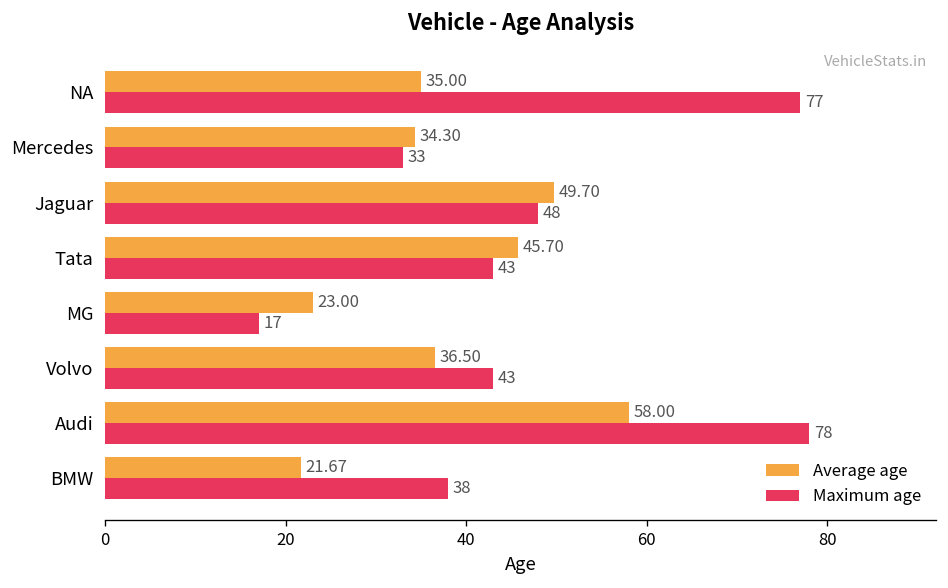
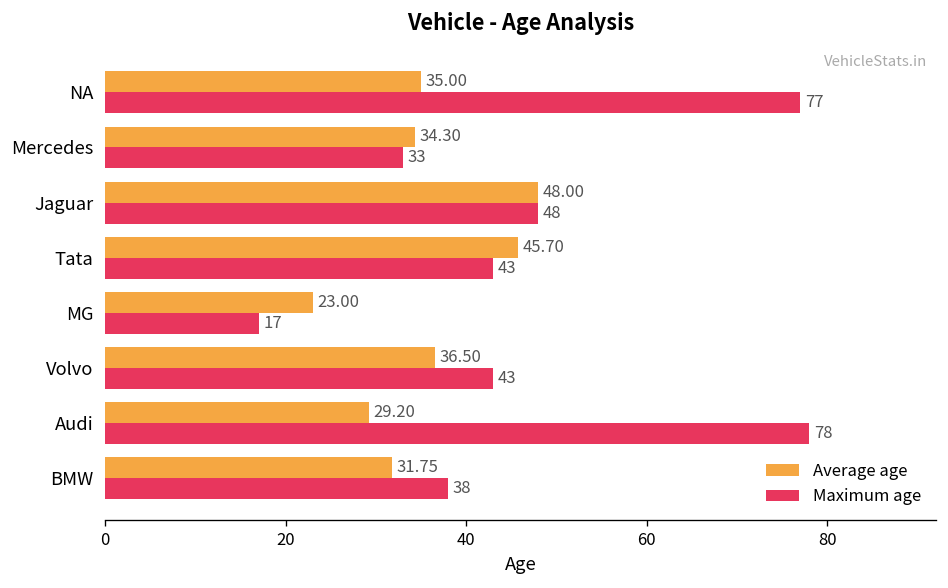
Average age, Jaguar: 49.70 -> 48.00
Average age, Audi: 58.00 -> 29.20
Average age, BMW: 21.67 -> 31.75
